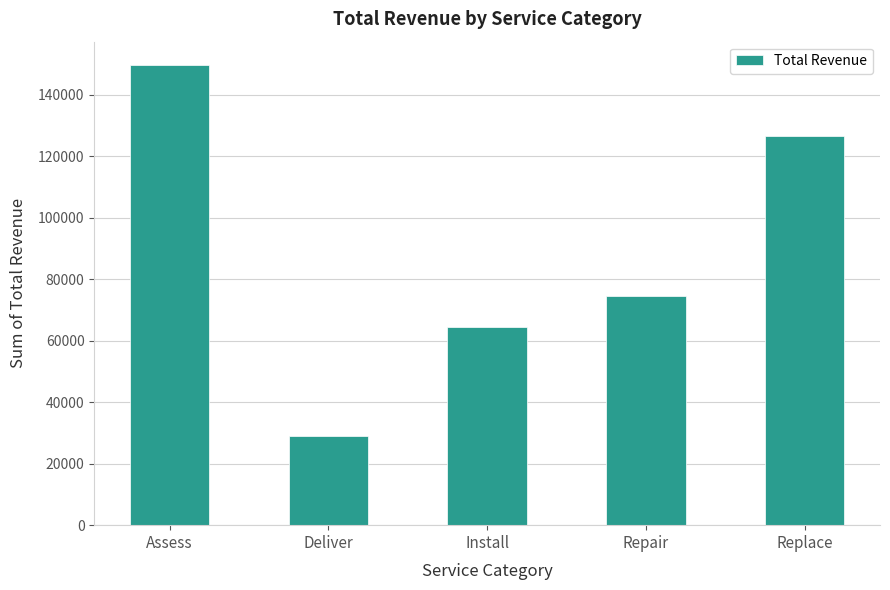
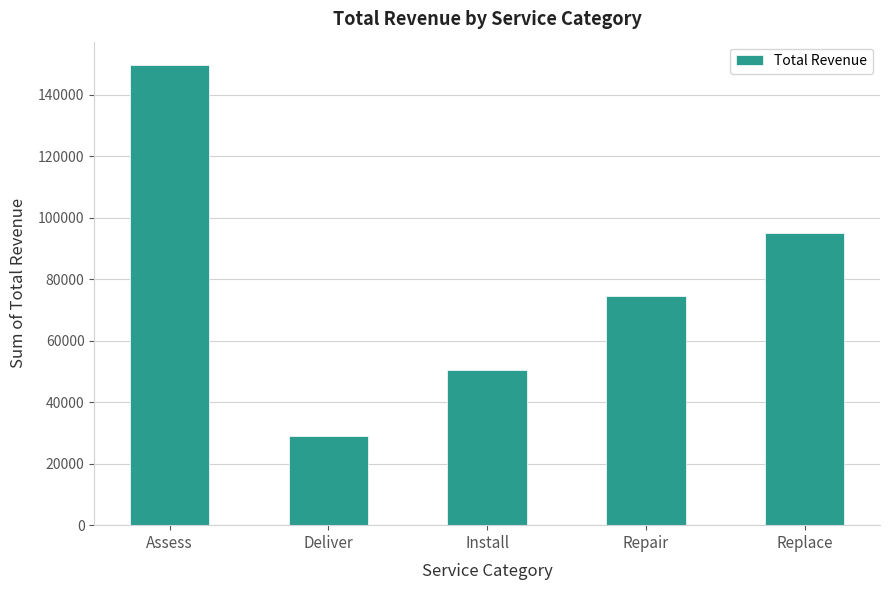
Install: 65000 -> 51000
Replace: 127000 -> 95000
